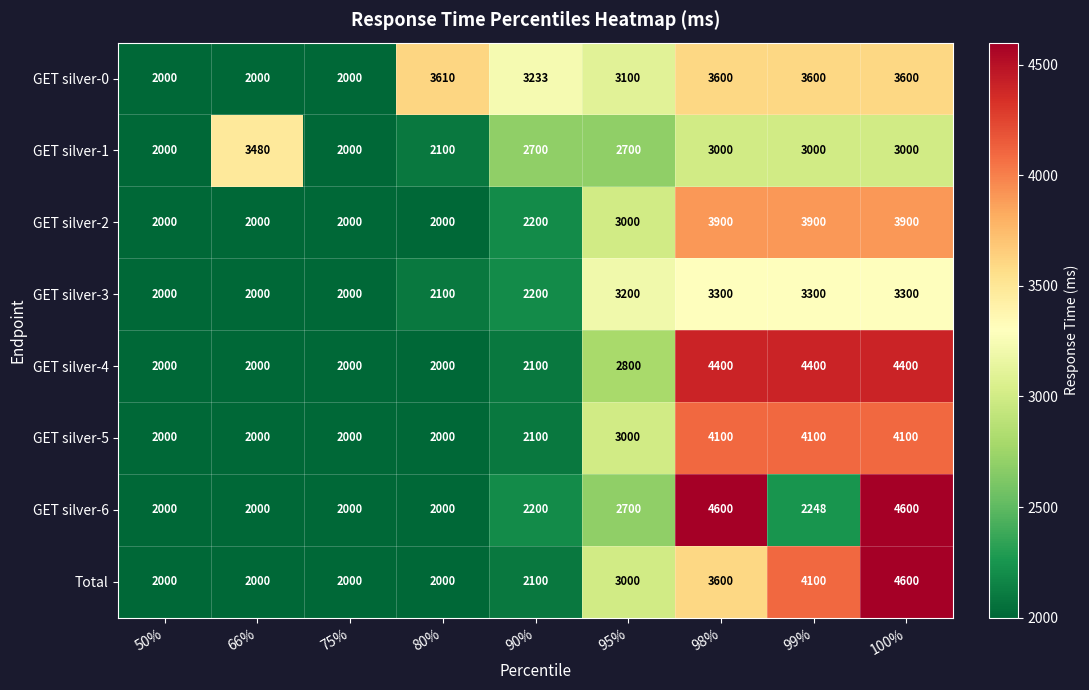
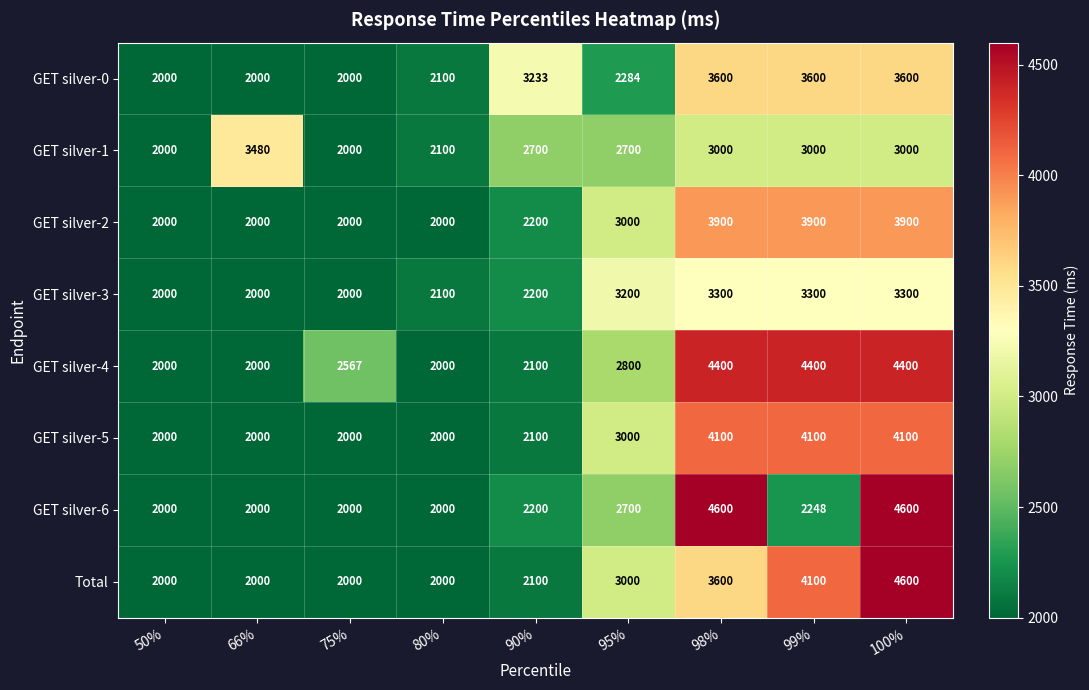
GET silver-0, 80%: 3610 -> 2100
GET silver-0, 95%: 3100 -> 2284
GET silver-4, 75%: 2000 -> 2567
